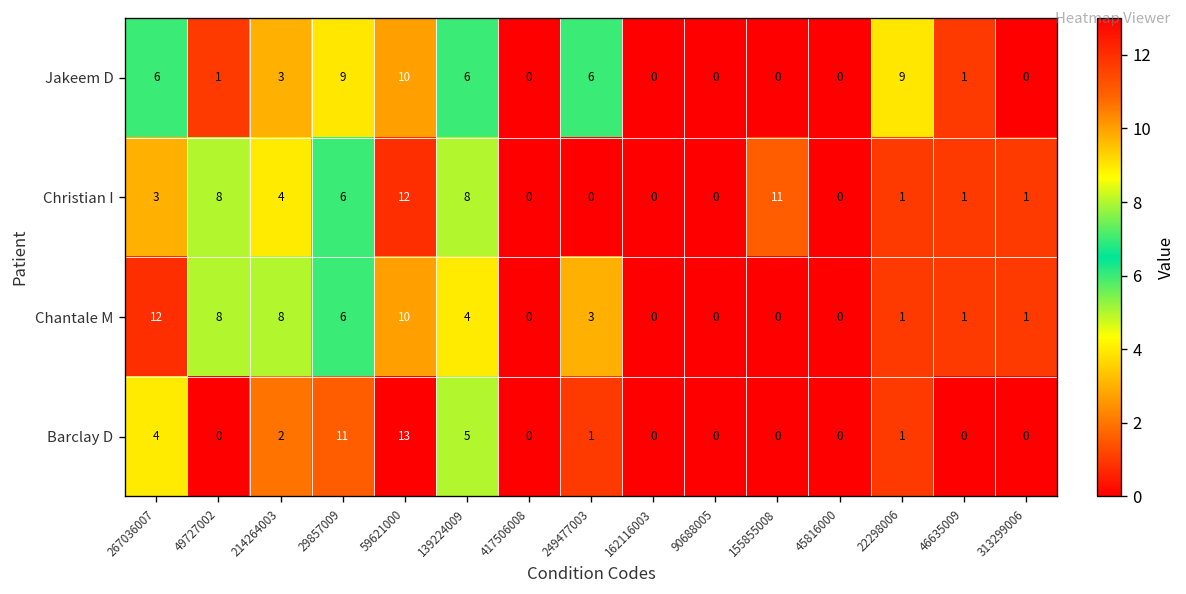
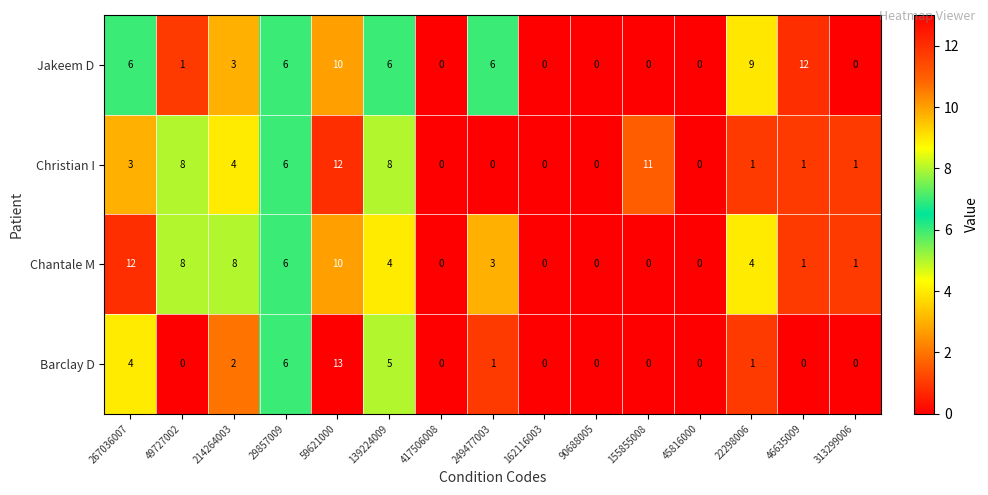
Jakeem D, 29857009: 9 -> 6
Jakeem D, 46635009: 1 -> 12
Chantale M, 22298006: 1 -> 4
Barclay D, 29857009: 11 -> 6
